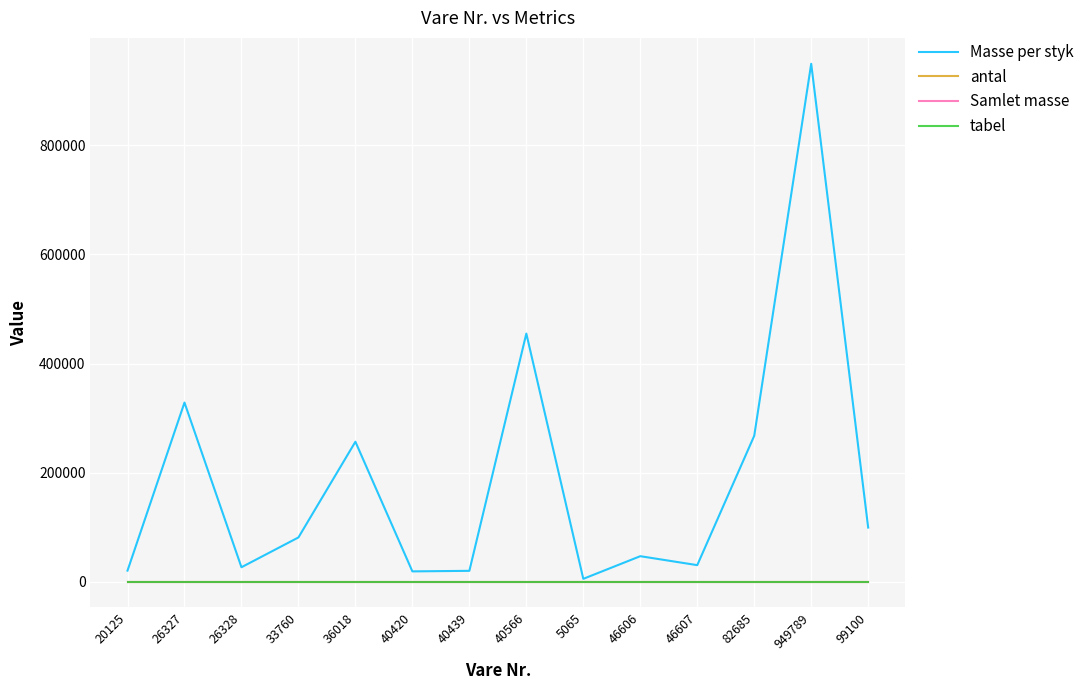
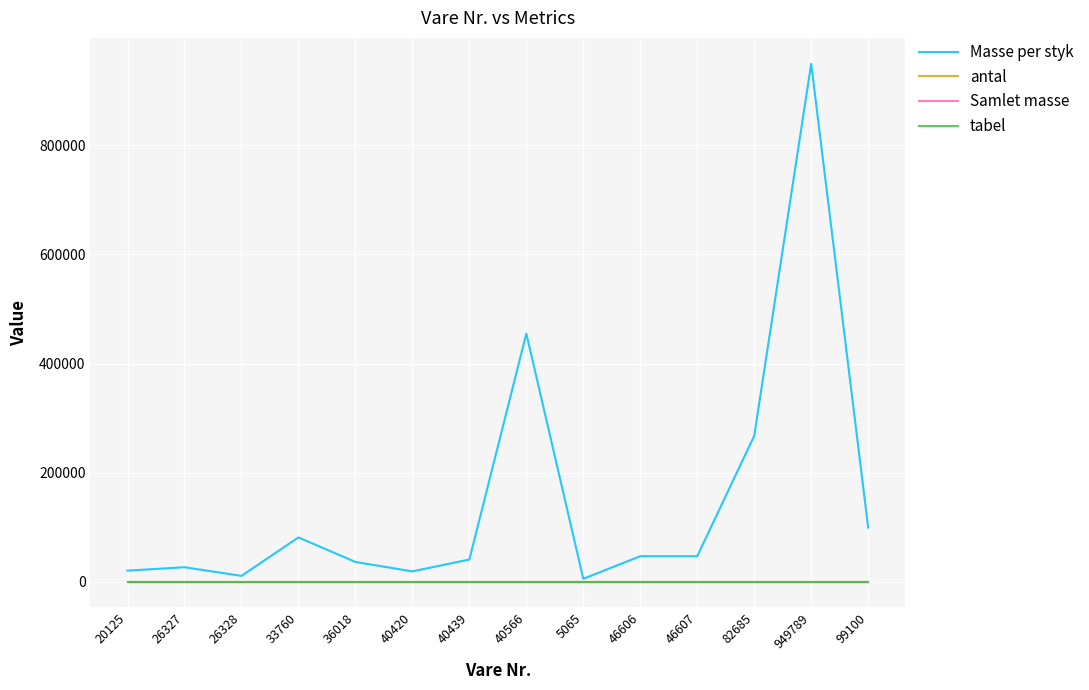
Masse per styk, 26327: 330000 -> 30000
Masse per styk, 26328: 30000 -> 10000
Masse per styk, 36018: 260000 -> 40000
Masse per styk, 40439: 20000 -> 40000
Masse per styk, 46607: 30000 -> 50000
